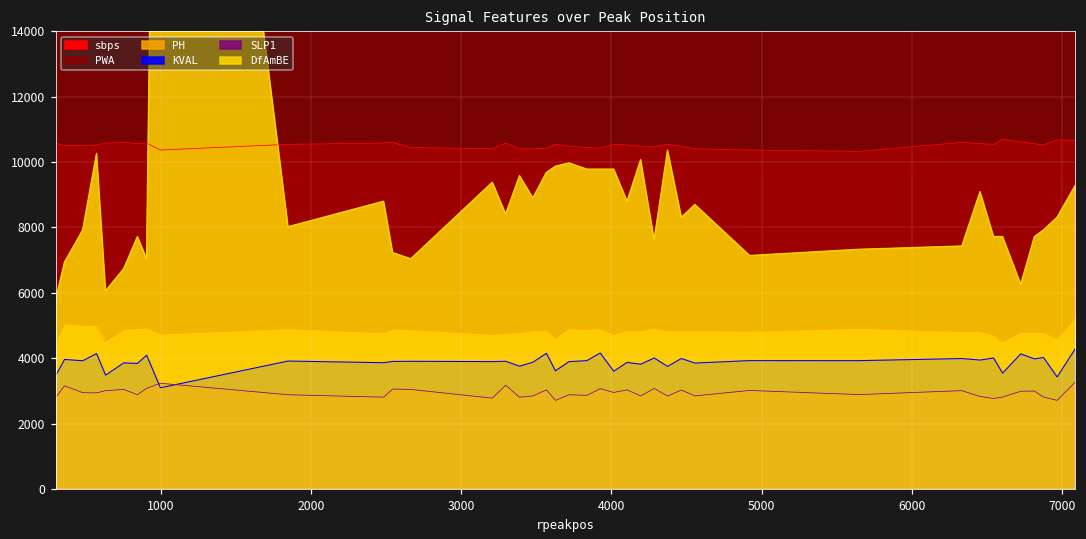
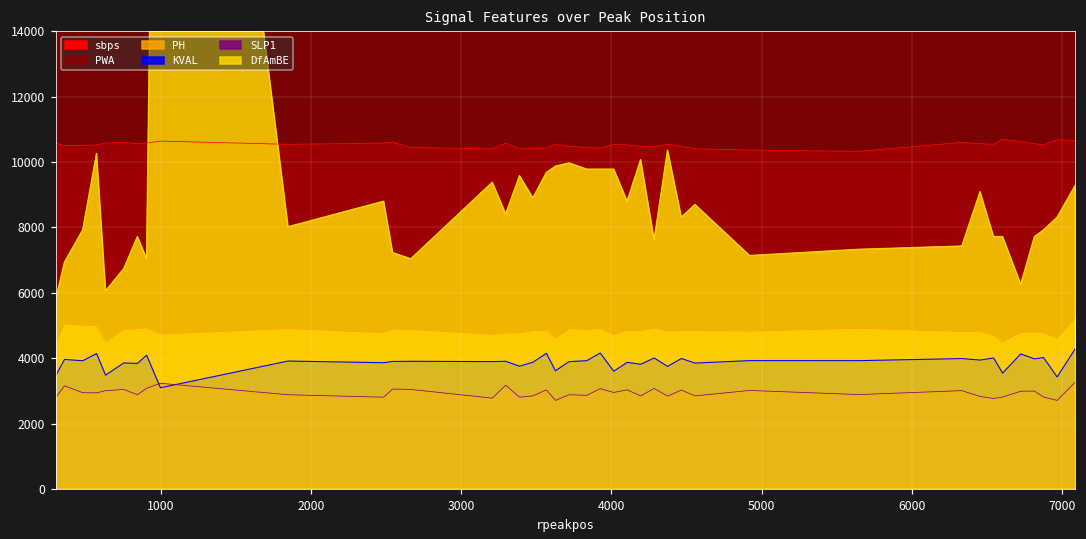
sbps, 1000: 10400 -> 10600
